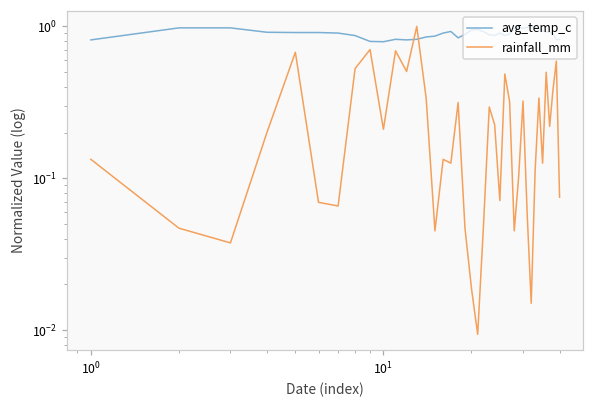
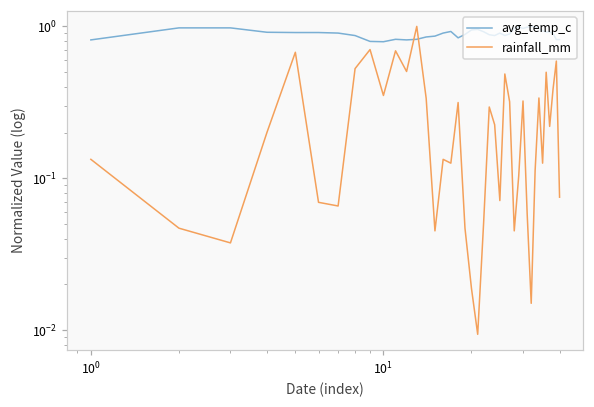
rainfall_mm, 10^1: 0.21 -> 0.35
